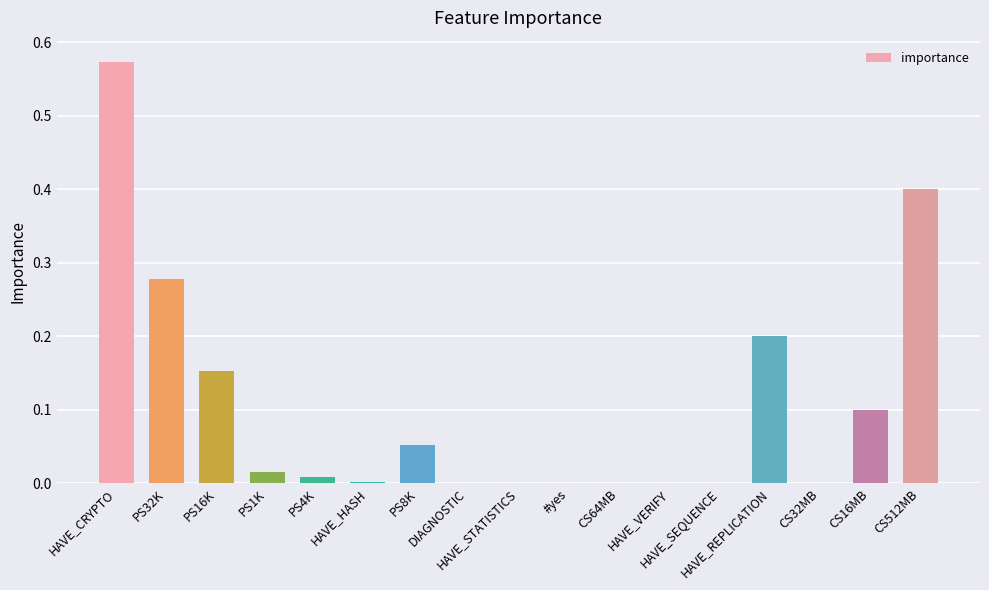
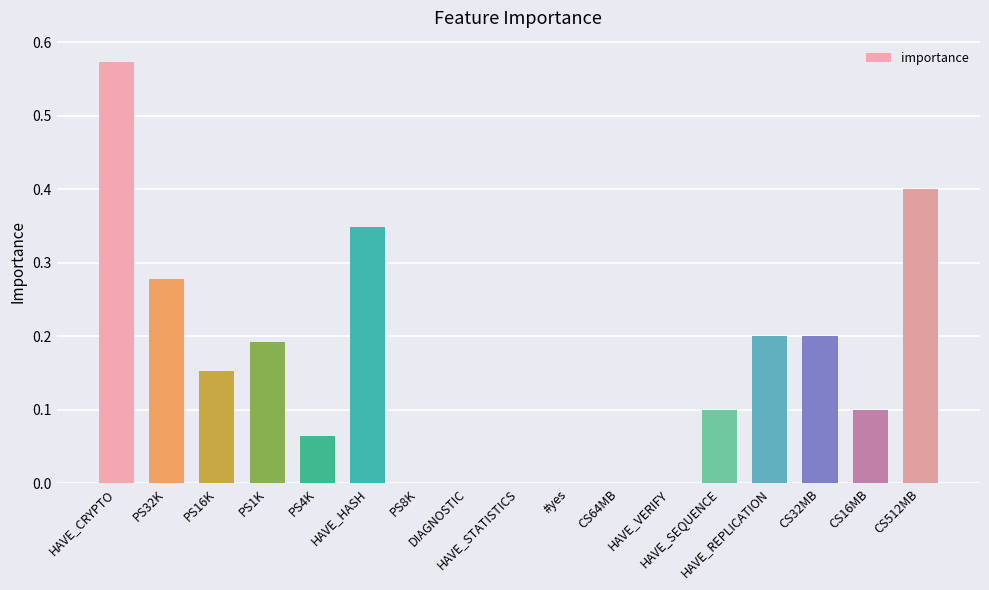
PS1K: 0.02 -> 0.19
PS4K: 0.01 -> 0.06
HAVE_HASH: 0.00 -> 0.35
PS8K: 0.05 -> 0.00
HAVE_SEQUENCE: 0.0 -> 0.1
CS32MB: 0.0 -> 0.2
